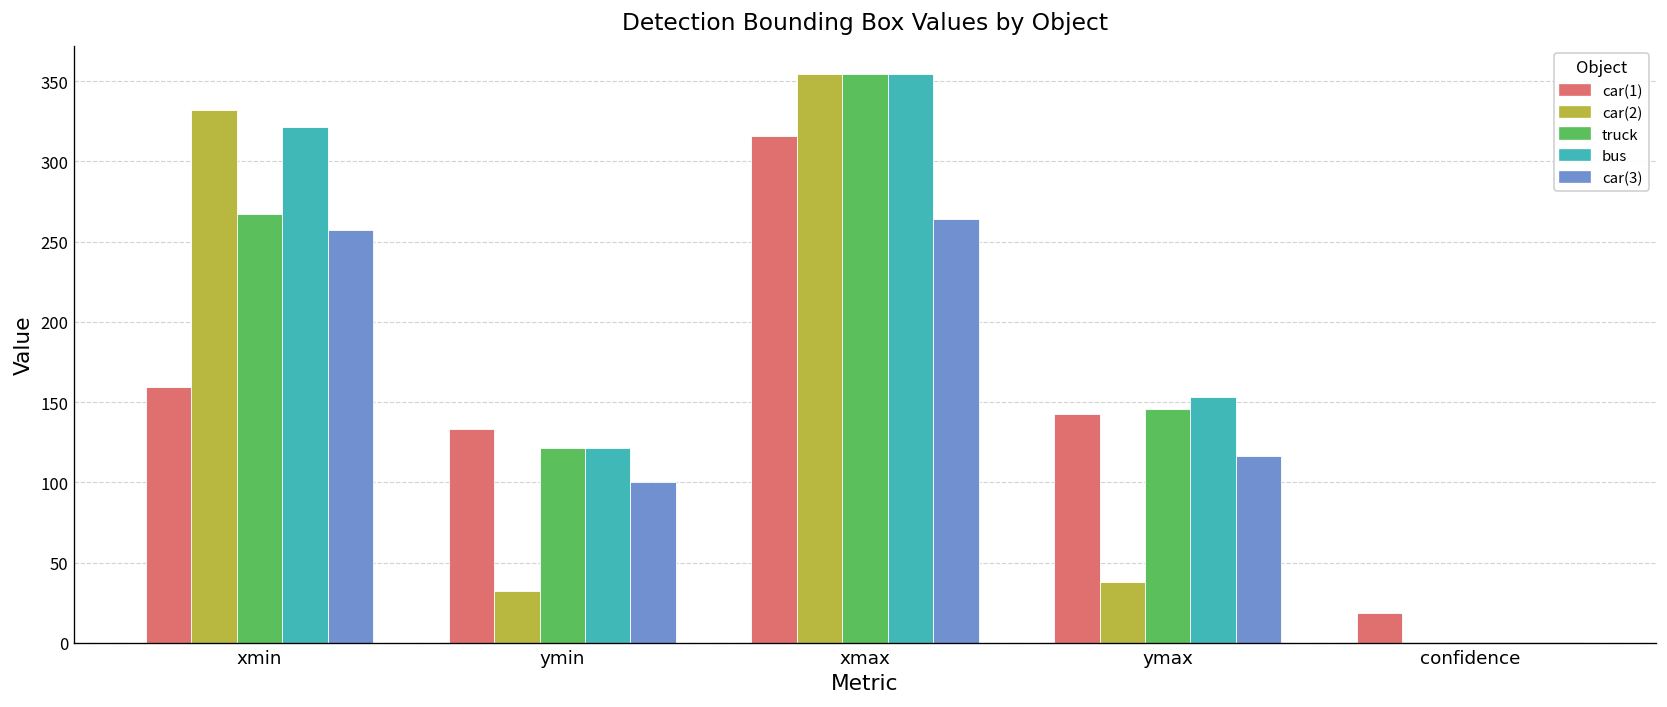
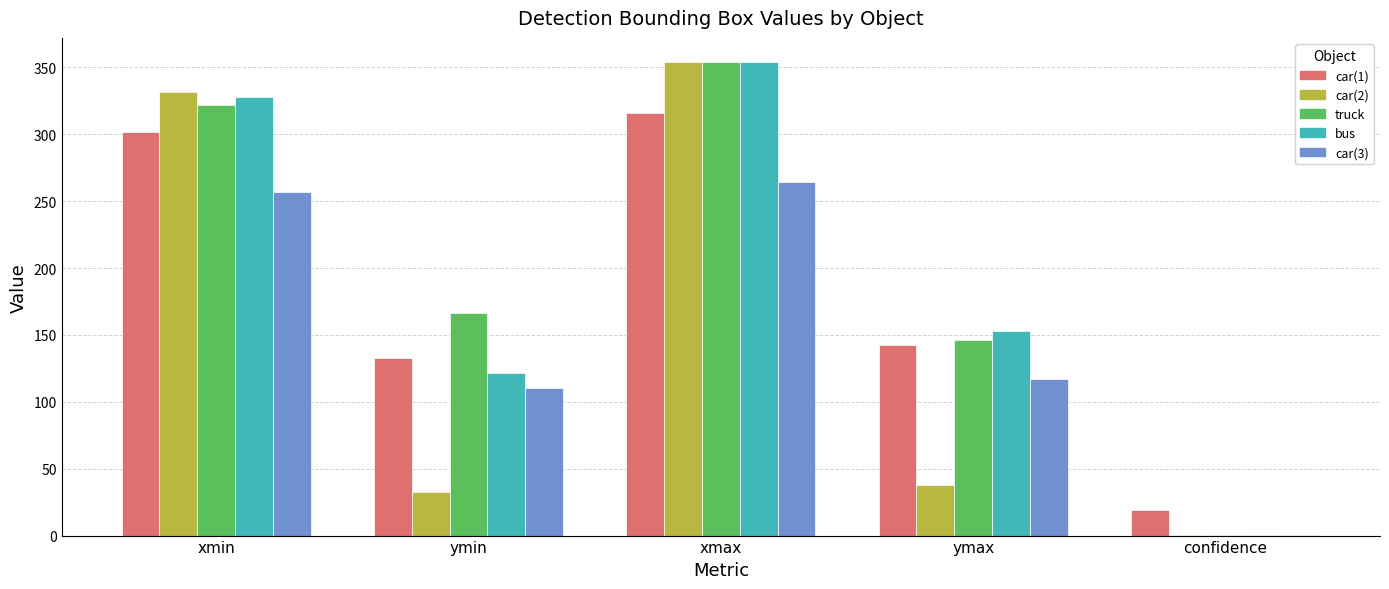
car(1), xmin: 159 -> 302
truck, xmin: 267 -> 322
bus, xmin: 322 -> 328
truck, ymin: 122 -> 166
car(3), ymin: 100 -> 110
